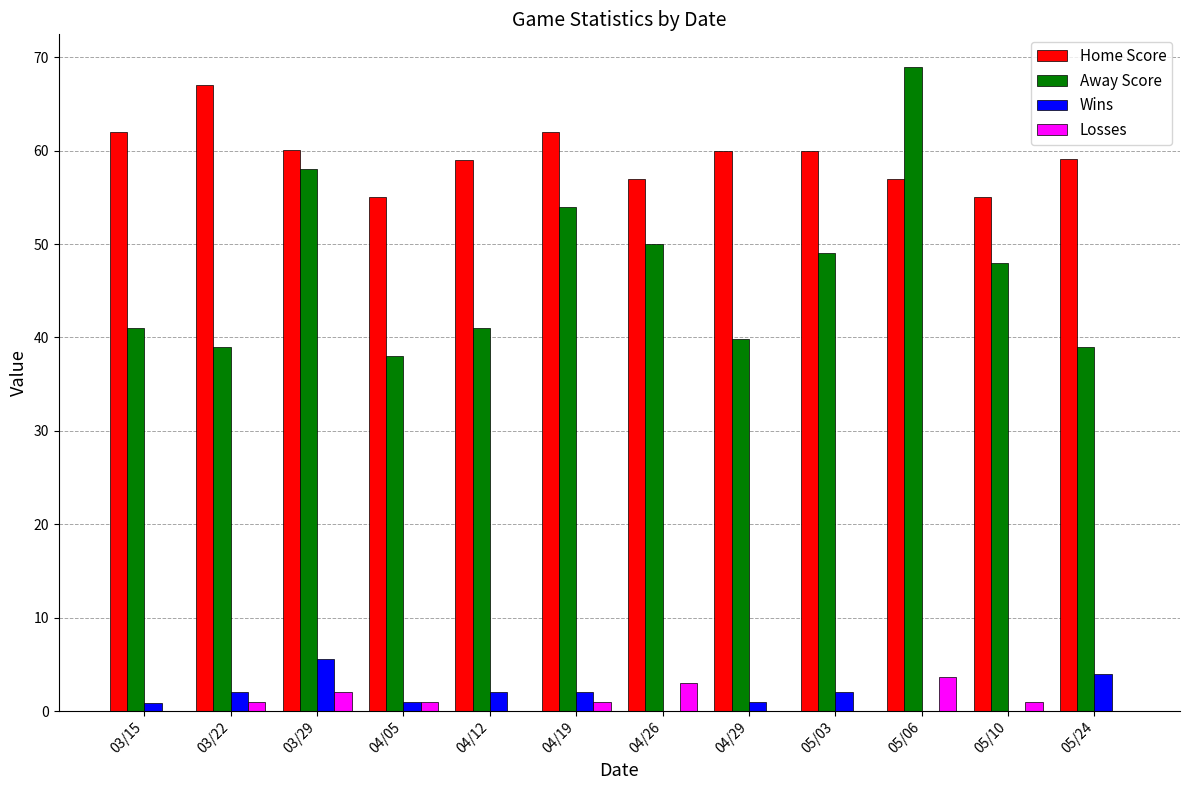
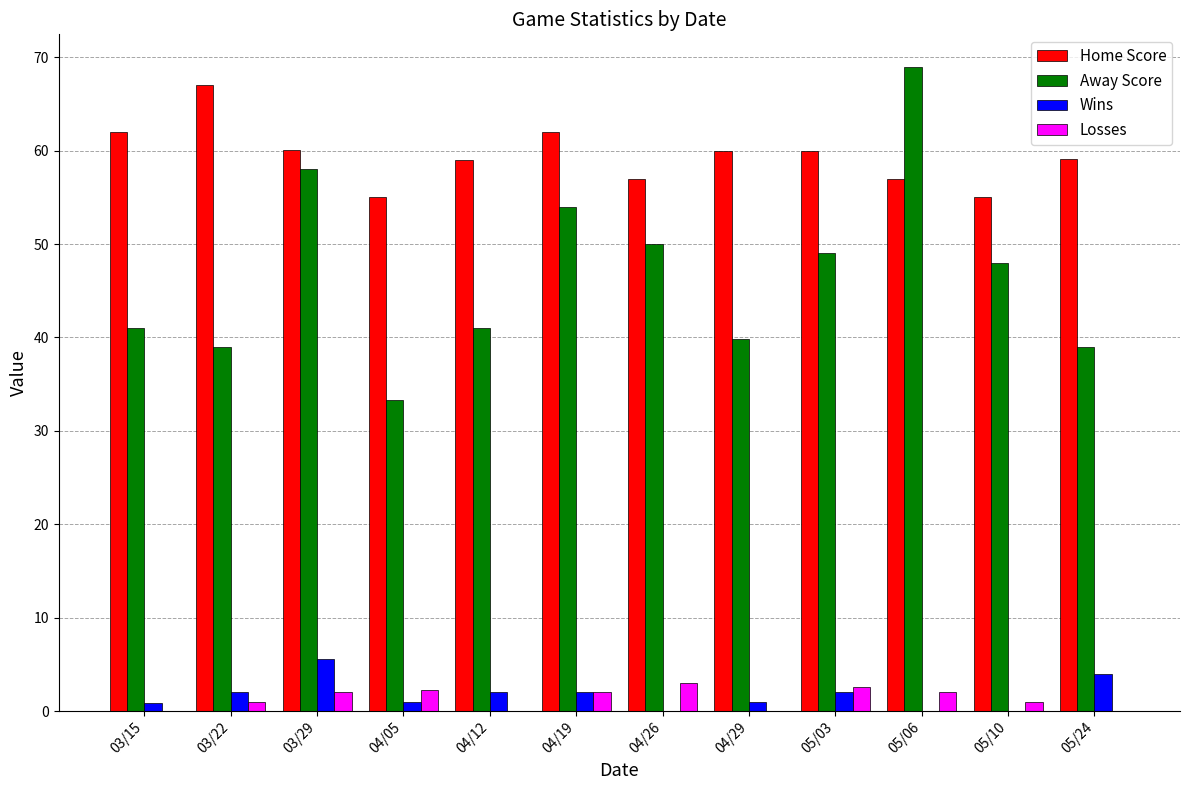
Away Score, 04/05: 38 -> 33
Losses, 04/05: 1 -> 2
Losses, 04/19: 1 -> 2
Losses, 05/03: 0 -> 3
Losses, 05/06: 4 -> 2
